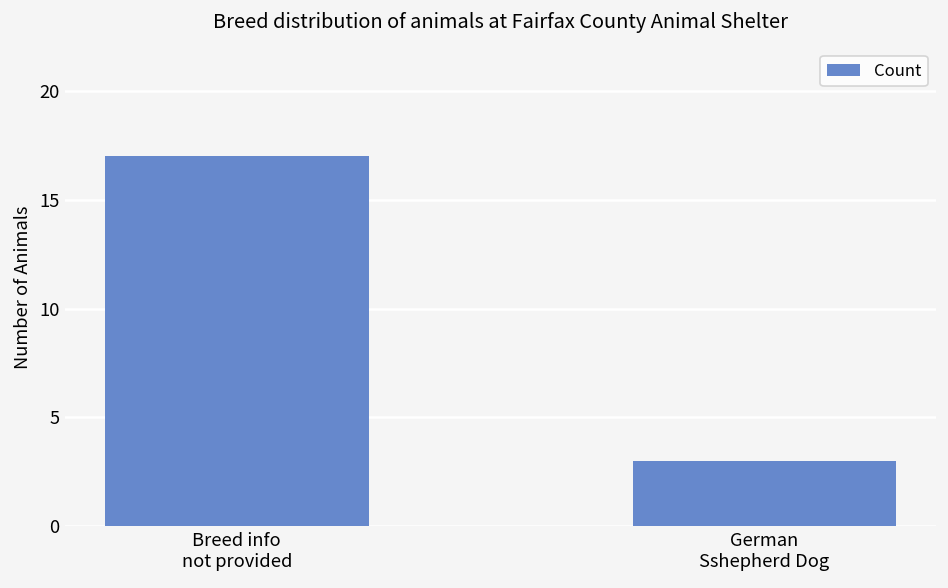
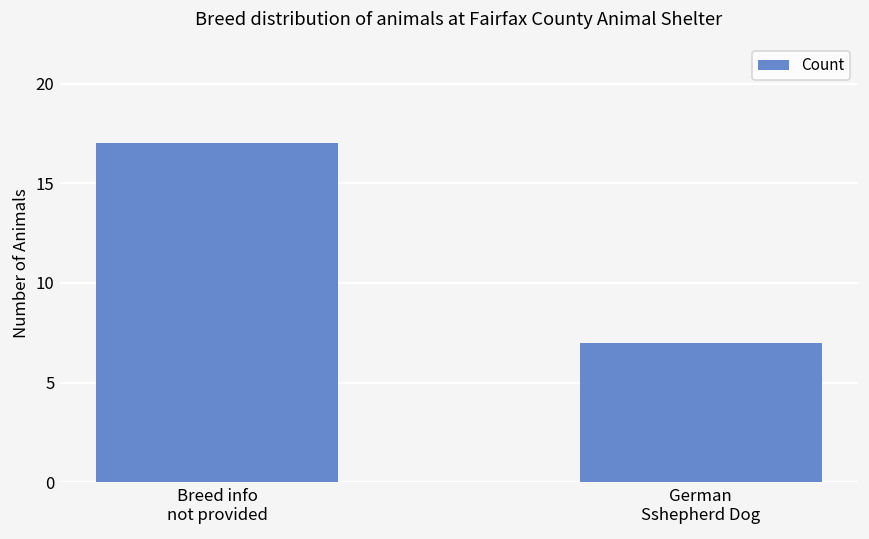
German Sshepherd Dog: 3 -> 7
